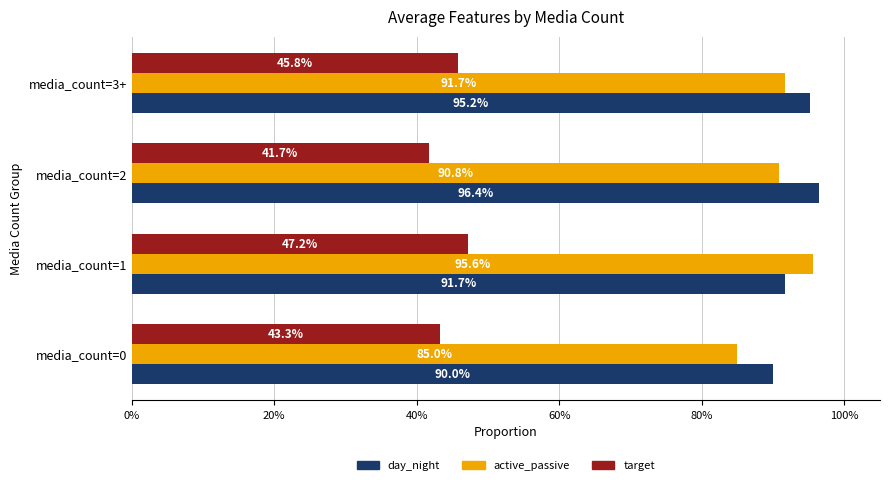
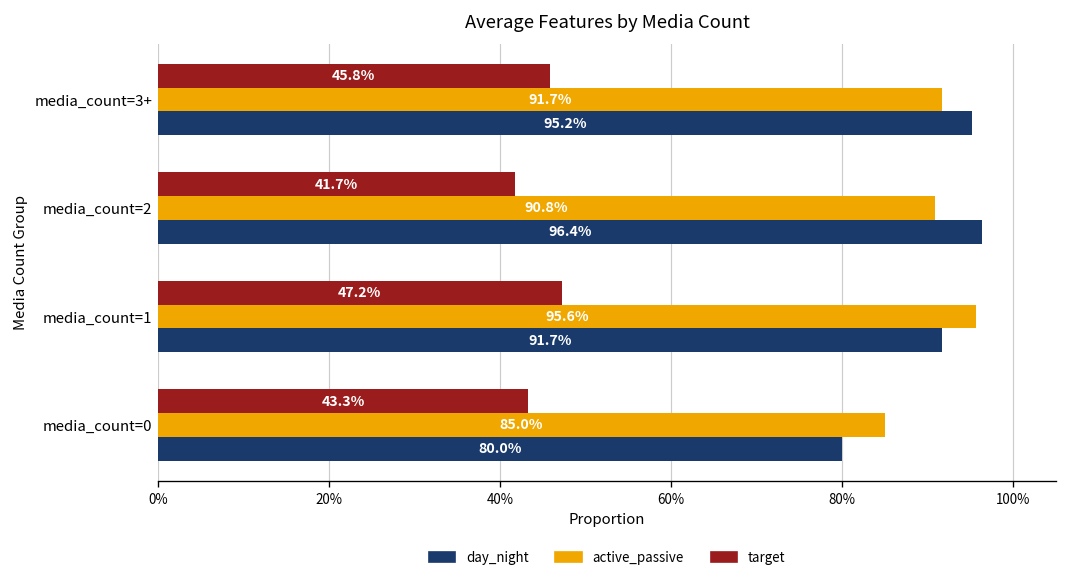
day_night, media_count=0: 90.0% -> 80.0%
